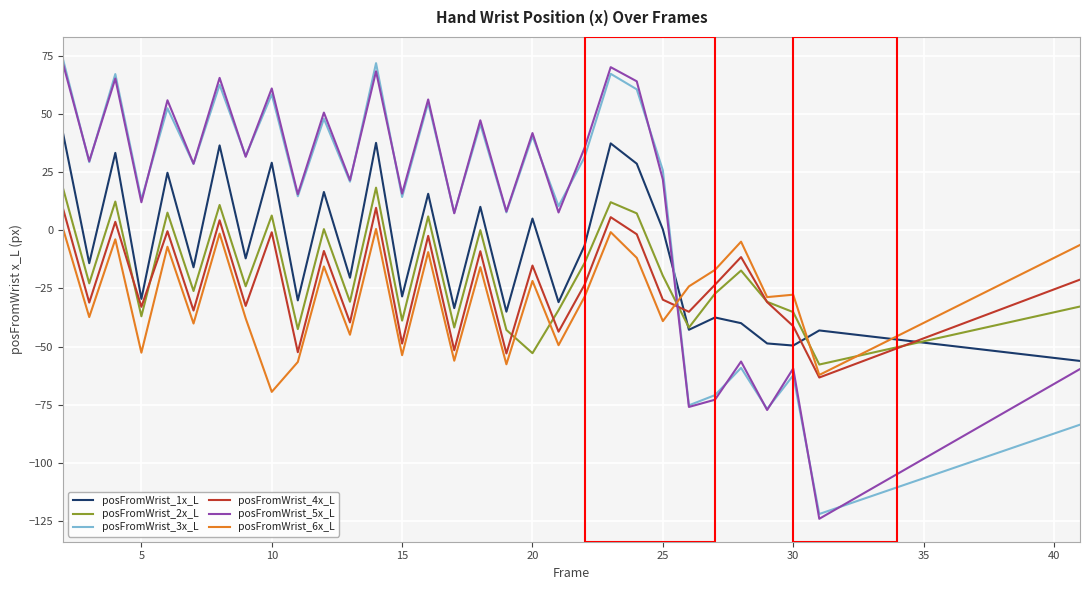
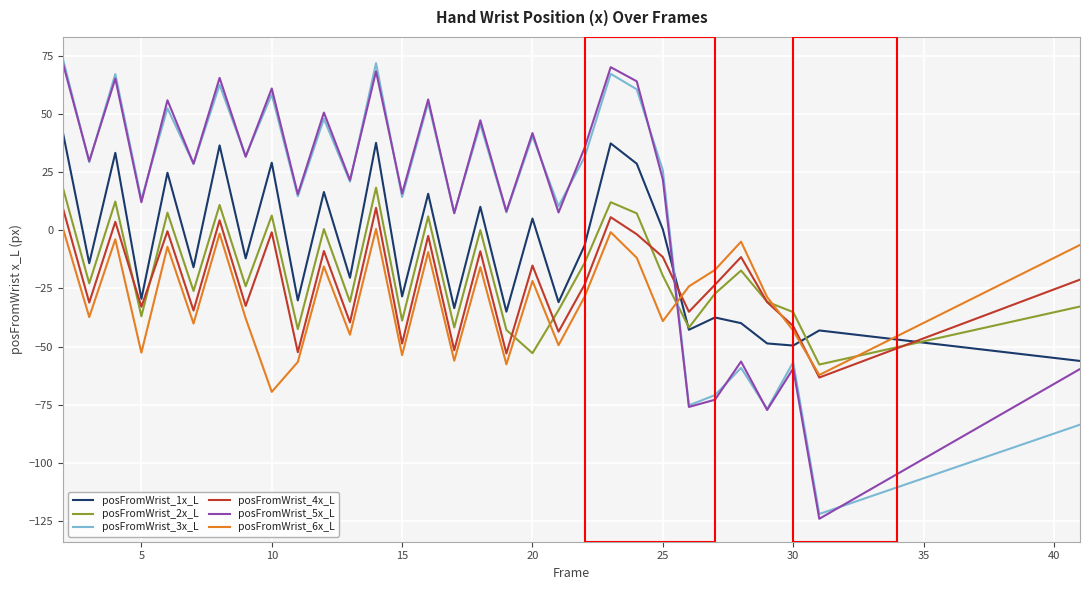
posFromWrist_4x_L, 25: -30 -> -11
posFromWrist_3x_L, 30: -62 -> -57
posFromWrist_6x_L, 30: -28 -> -43
